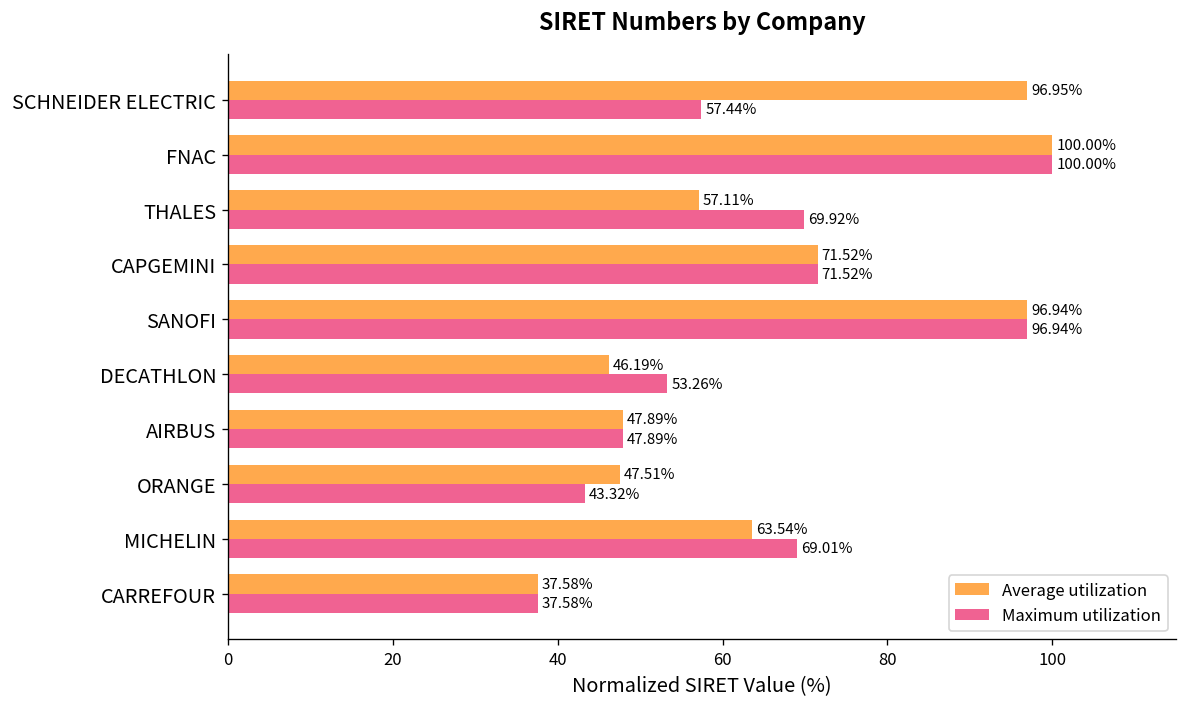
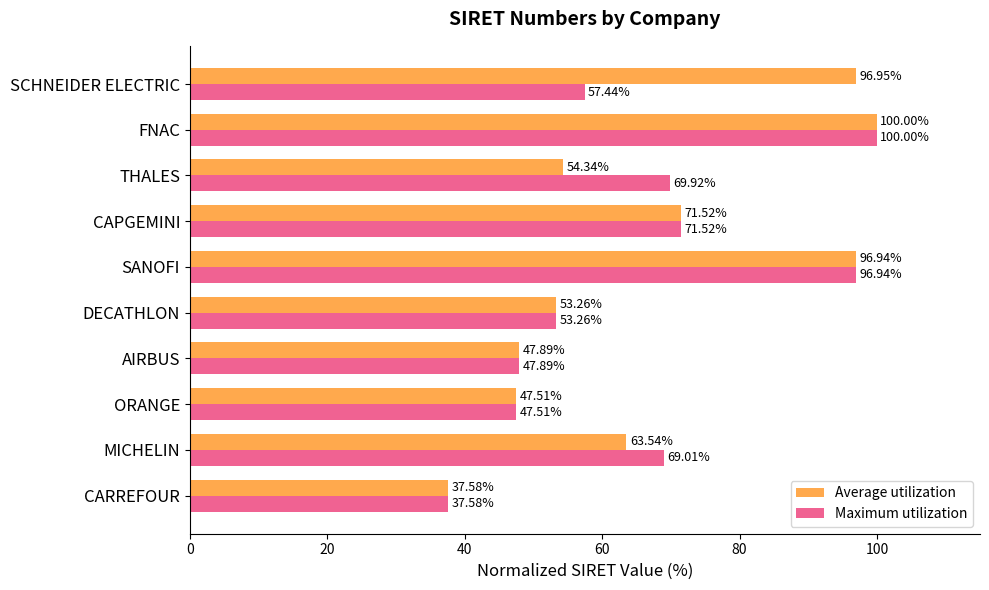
Average utilization, THALES: 57.11% -> 54.34%
Average utilization, DECATHLON: 46.19% -> 53.26%
Maximum utilization, ORANGE: 43.32% -> 47.51%
